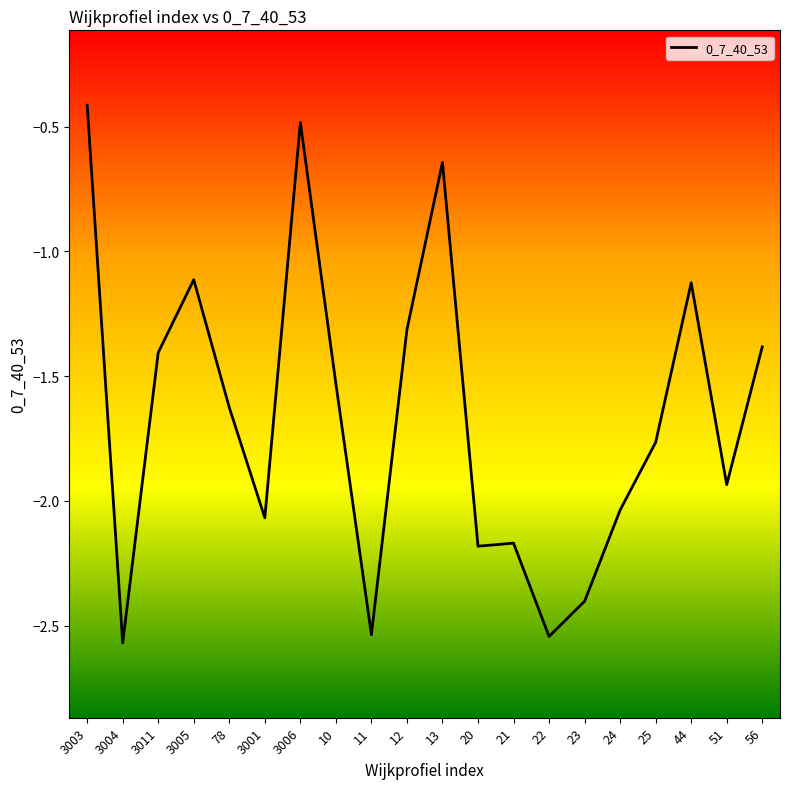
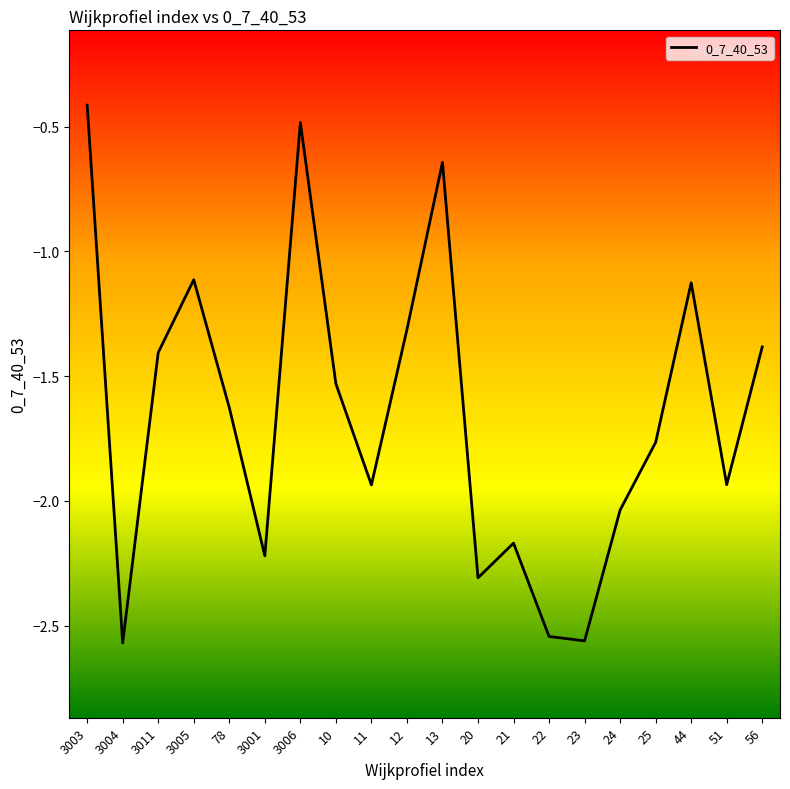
3001: -2.07 -> -2.22
11: -2.54 -> -1.94
20: -2.18 -> -2.31
23: -2.40 -> -2.56
